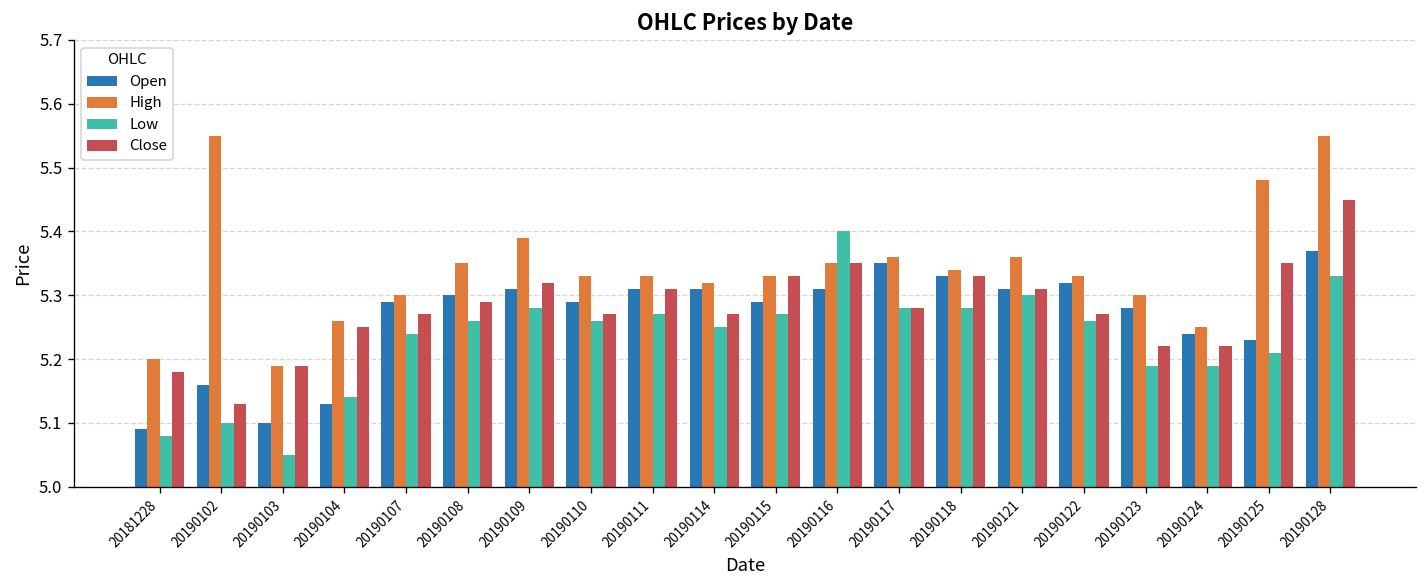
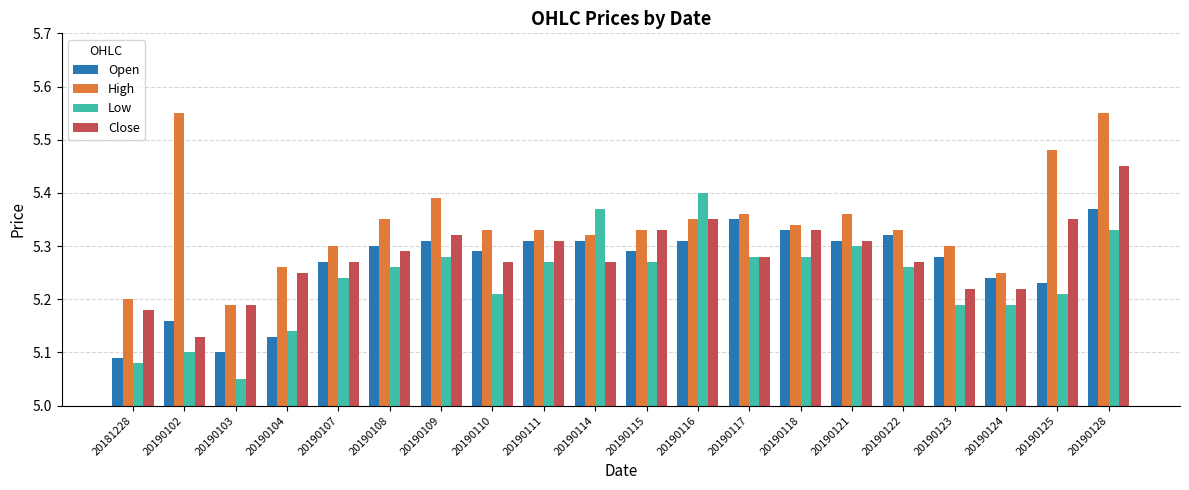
Open, 20190107: 5.29 -> 5.27
Low, 20190110: 5.26 -> 5.21
Low, 20190114: 5.25 -> 5.37
